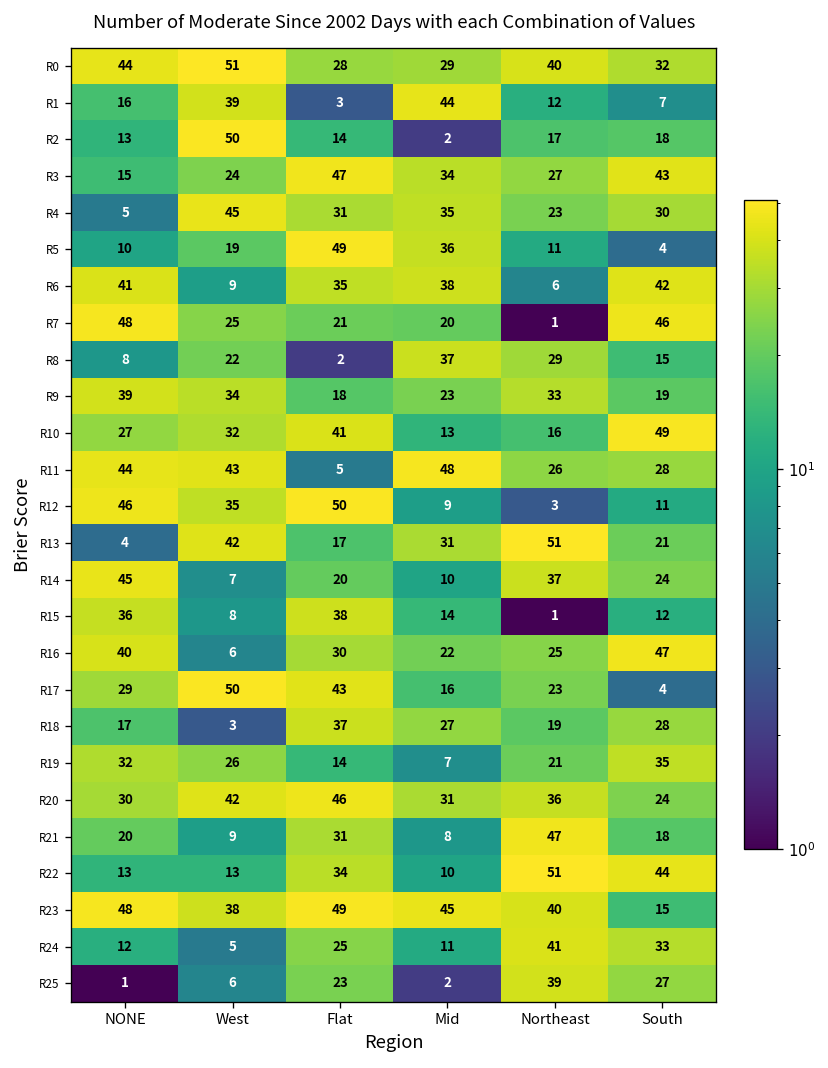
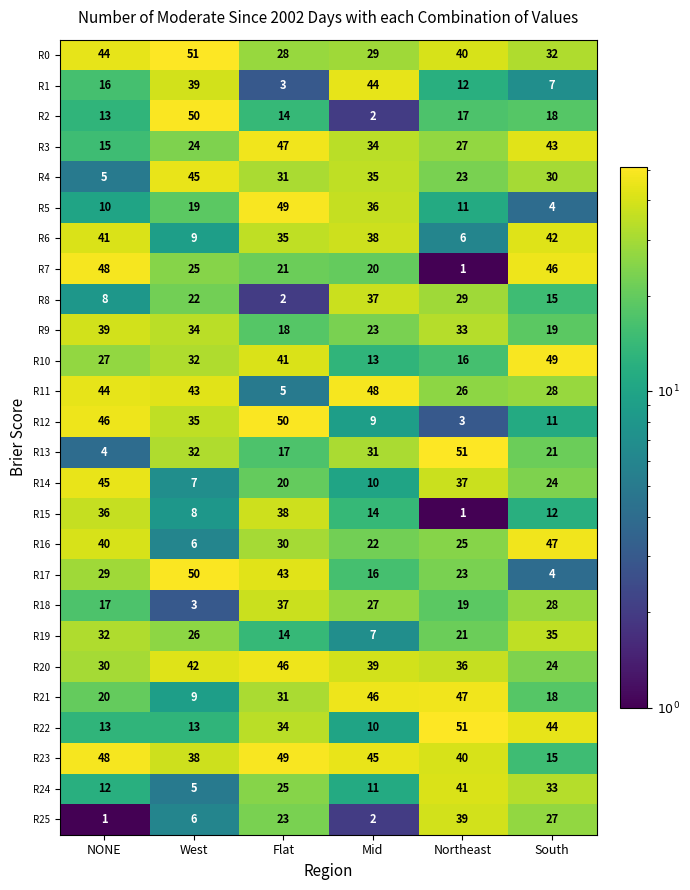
R13, West: 42 -> 32
R20, Mid: 31 -> 39
R21, Mid: 8 -> 46
